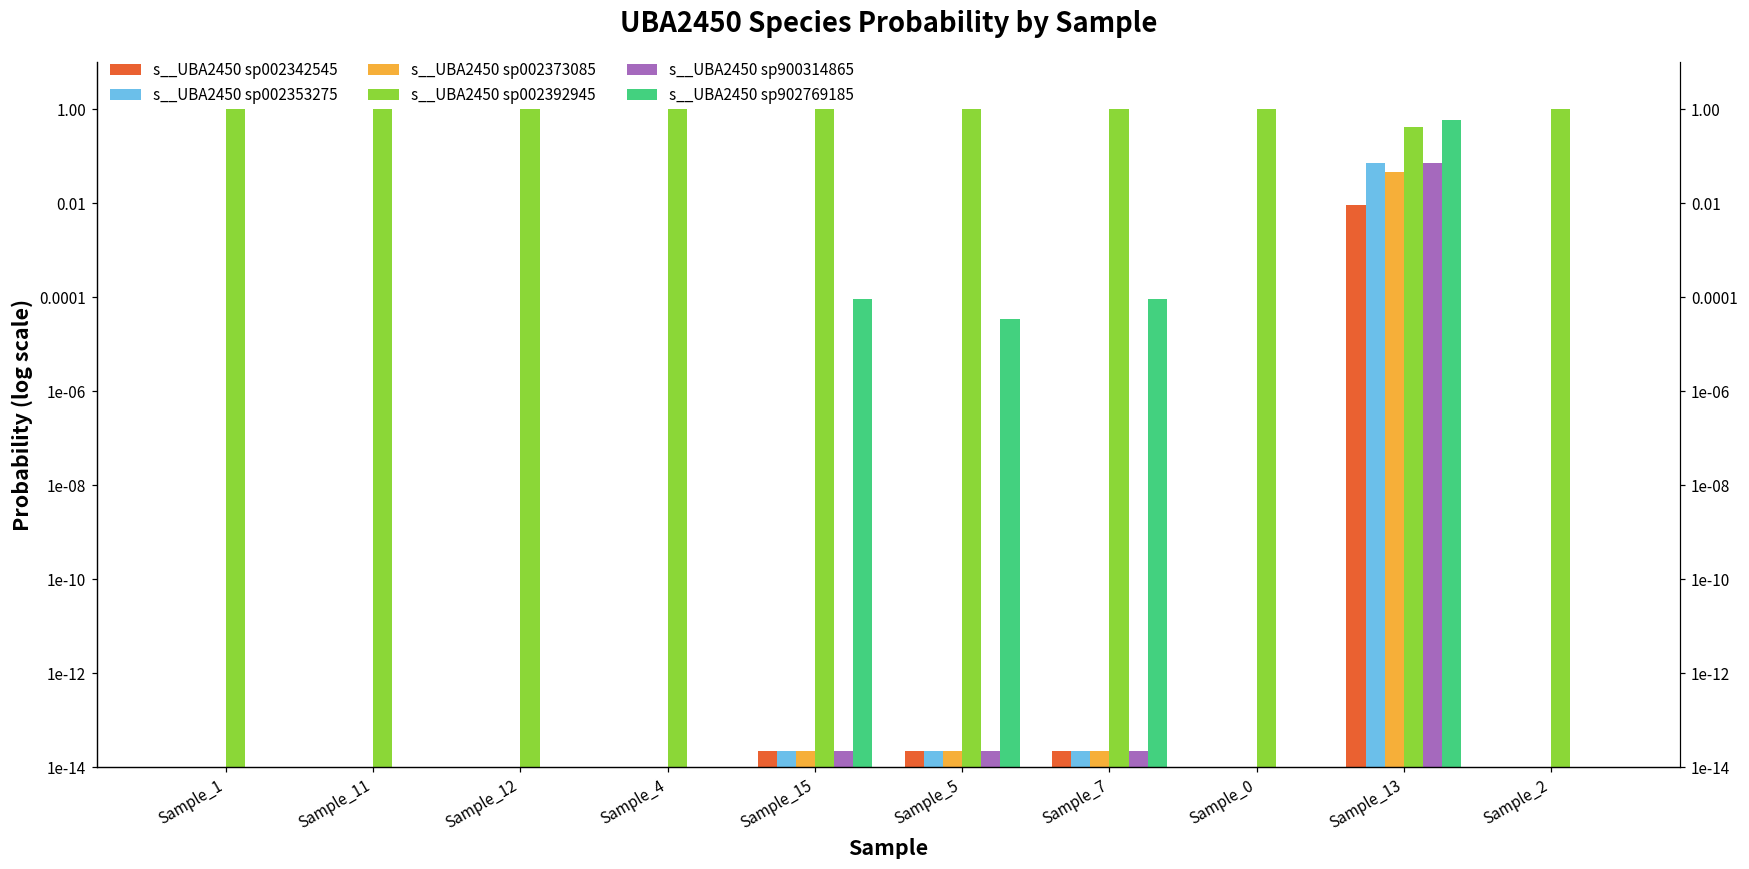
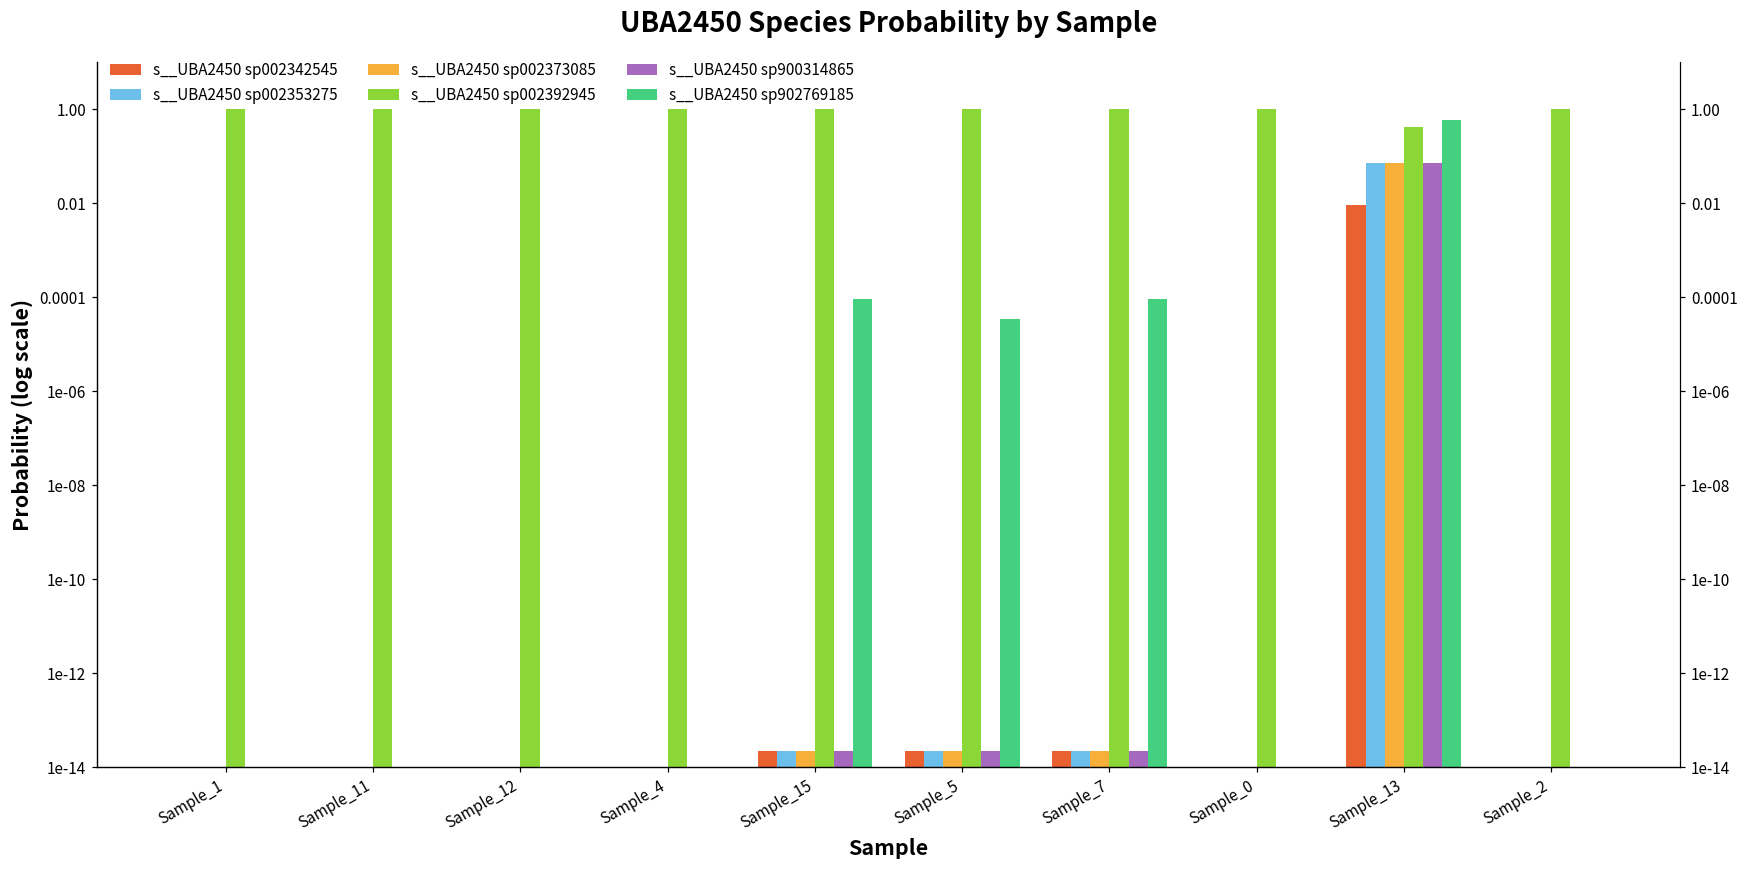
s__UBA2450 sp002373085, Sample_13: 0.05 -> 0.07
